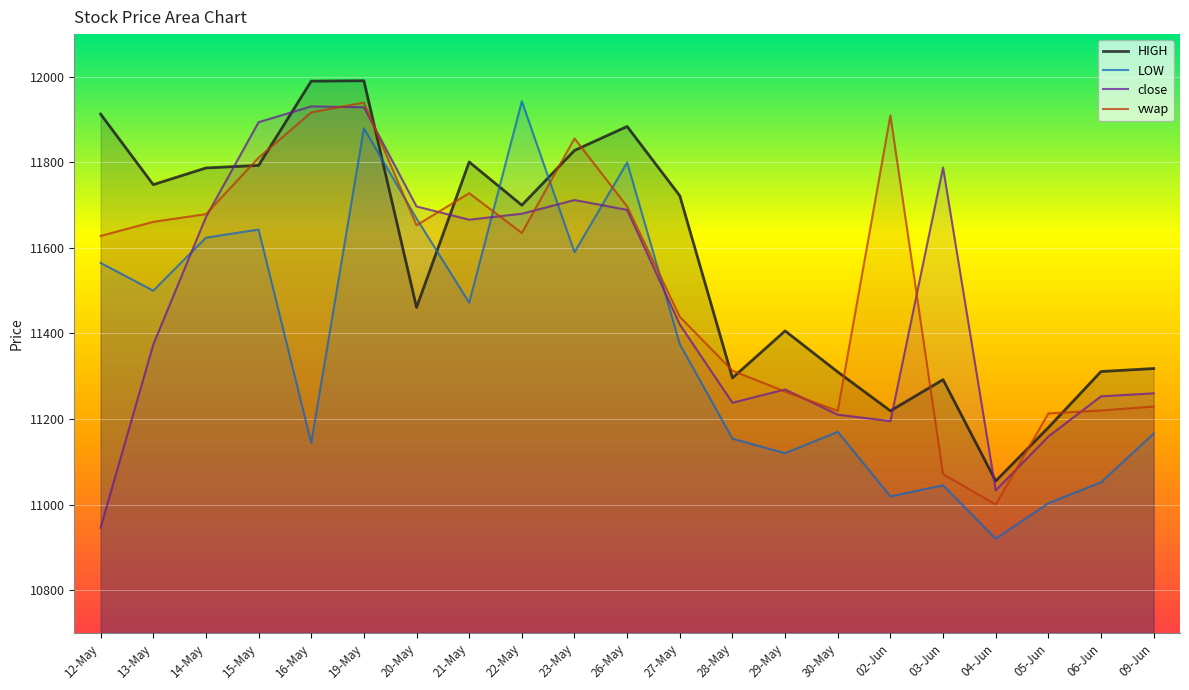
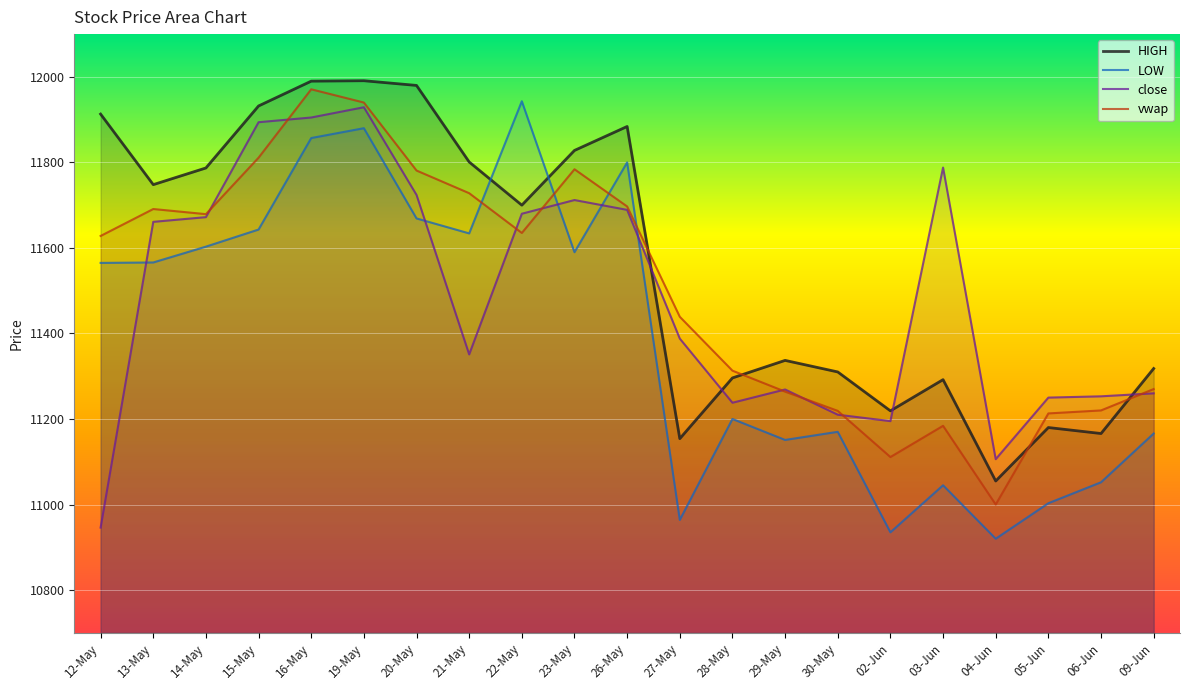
LOW, 13-May: 11500 -> 11570
close, 13-May: 11370 -> 11660
vwap, 13-May: 11660 -> 11690
LOW, 14-May: 11620 -> 11600
HIGH, 15-May: 11790 -> 11930
LOW, 16-May: 11140 -> 11860
close, 16-May: 11930 -> 11910
vwap, 16-May: 11920 -> 11970
HIGH, 20-May: 11460 -> 11980
close, 20-May: 11700 -> 11720
vwap, 20-May: 11650 -> 11780
LOW, 21-May: 11470 -> 11630
close, 21-May: 11670 -> 11350
vwap, 23-May: 11860 -> 11780
HIGH, 27-May: 11720 -> 11150
LOW, 27-May: 11380 -> 10960
close, 27-May: 11420 -> 11390
LOW, 28-May: 11150 -> 11200
HIGH, 29-May: 11410 -> 11340
LOW, 29-May: 11120 -> 11150
LOW, 02-Jun: 11020 -> 10940
vwap, 02-Jun: 11910 -> 11110
vwap, 03-Jun: 11070 -> 11180
close, 04-Jun: 11030 -> 11110
close, 05-Jun: 11160 -> 11250
HIGH, 06-Jun: 11310 -> 11170
vwap, 09-Jun: 11230 -> 11270
